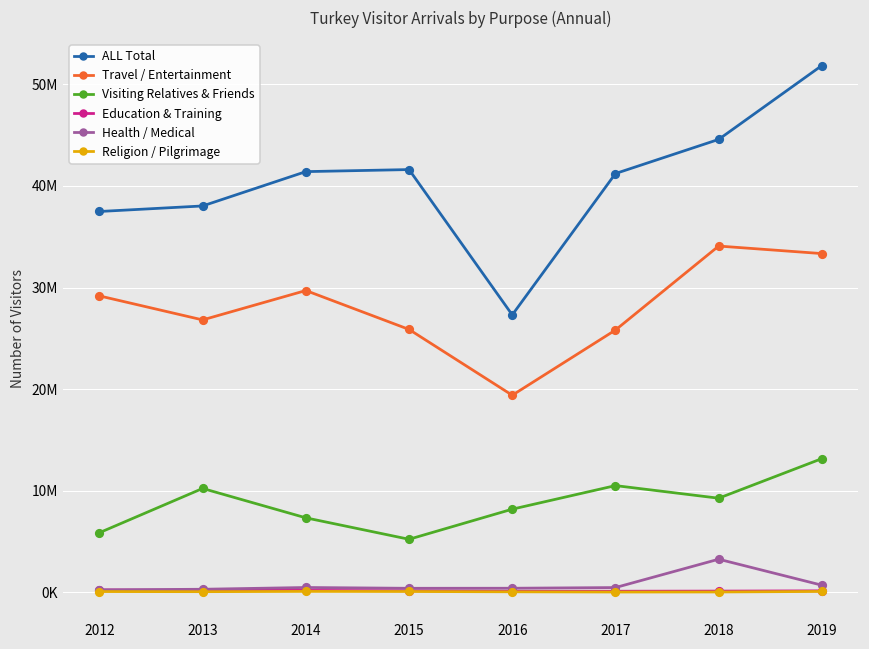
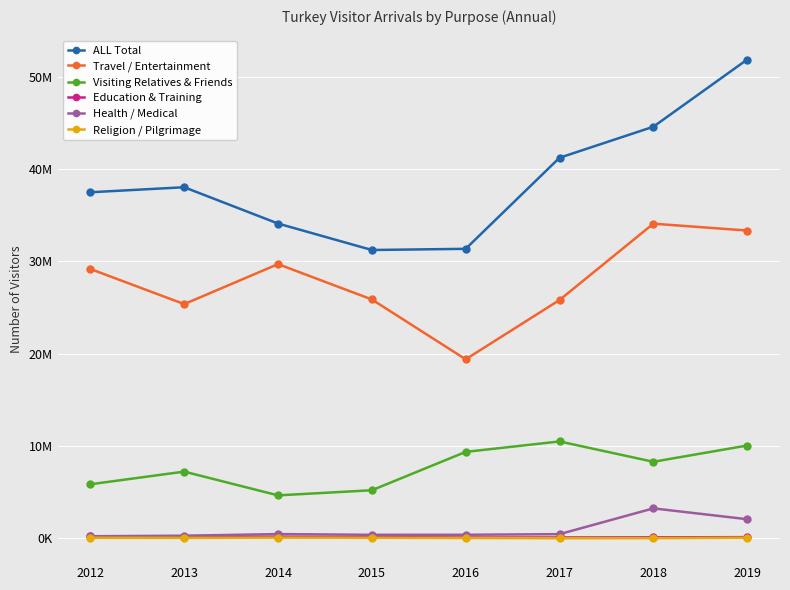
Travel / Entertainment, 2013: 27000000 -> 25000000
Visiting Relatives & Friends, 2013: 10000000 -> 7000000
ALL Total, 2014: 41000000 -> 34000000
Visiting Relatives & Friends, 2014: 7000000 -> 5000000
ALL Total, 2015: 42000000 -> 31000000
ALL Total, 2016: 27000000 -> 31000000
Visiting Relatives & Friends, 2016: 8000000 -> 9000000
Visiting Relatives & Friends, 2018: 9000000 -> 8000000
Visiting Relatives & Friends, 2019: 13000000 -> 10000000
Health / Medical, 2019: 1000000 -> 2000000
